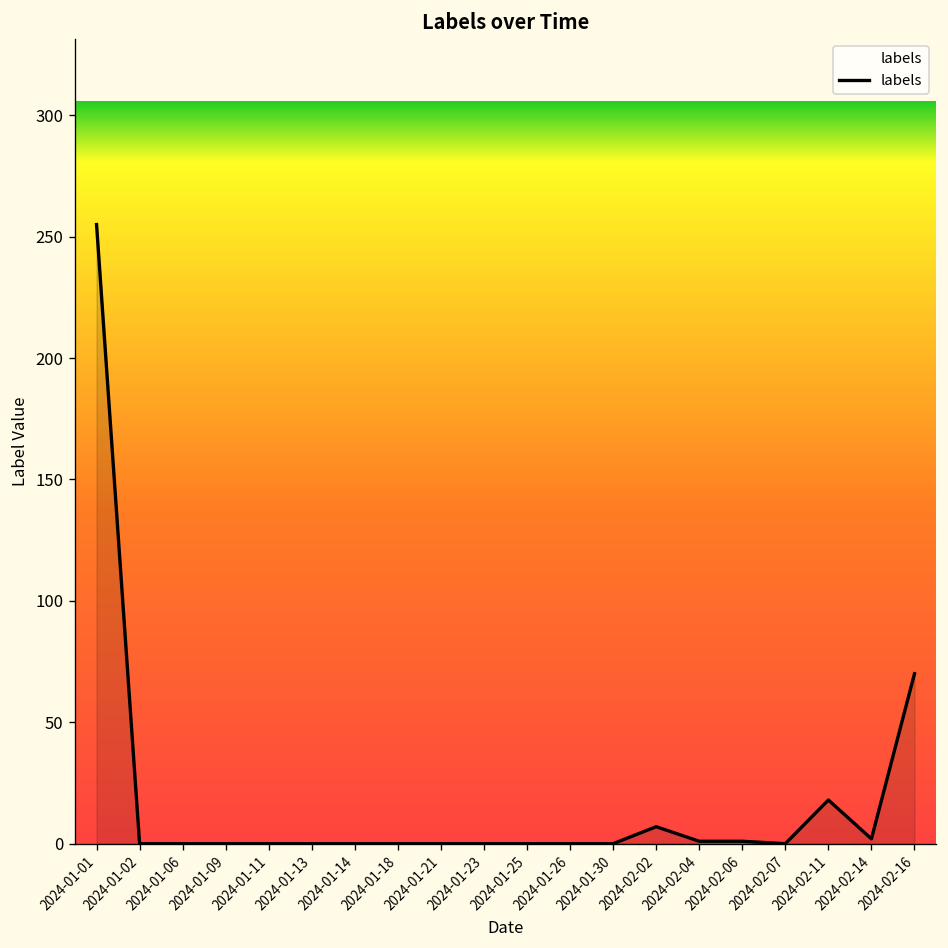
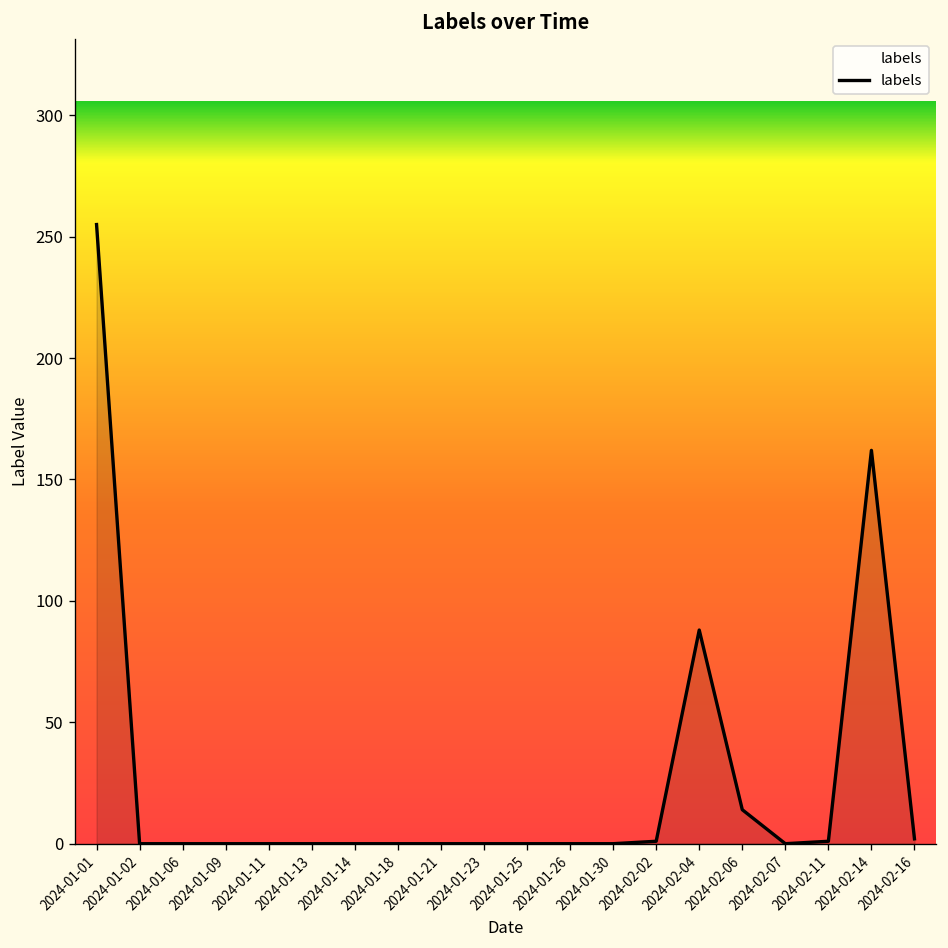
2024-02-02: 7 -> 1
2024-02-04: 1 -> 88
2024-02-06: 1 -> 14
2024-02-11: 18 -> 1
2024-02-14: 2 -> 162
2024-02-16: 70 -> 2
